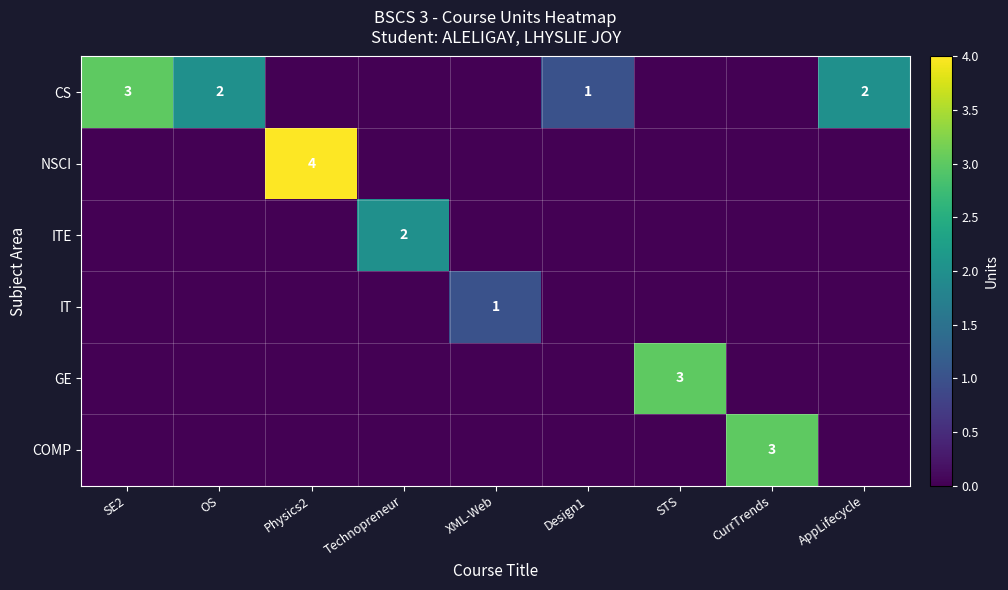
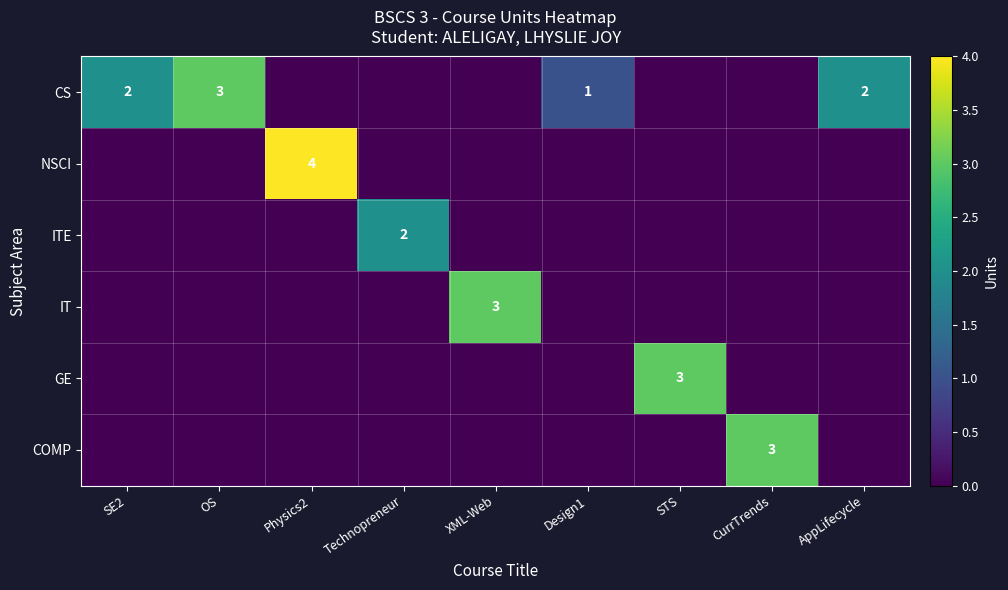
CS, SE2: 3 -> 2
CS, OS: 2 -> 3
IT, XML-Web: 1 -> 3
